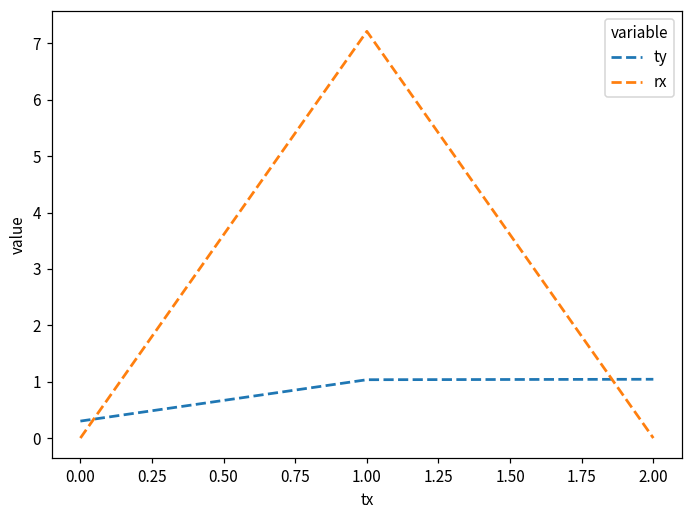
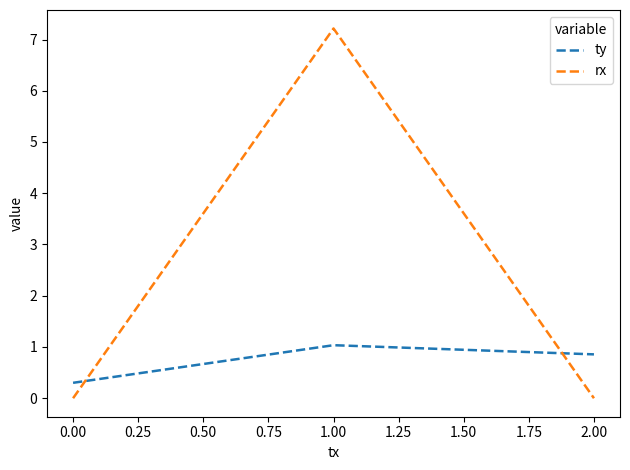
ty, 2.00: 1.0 -> 0.9
